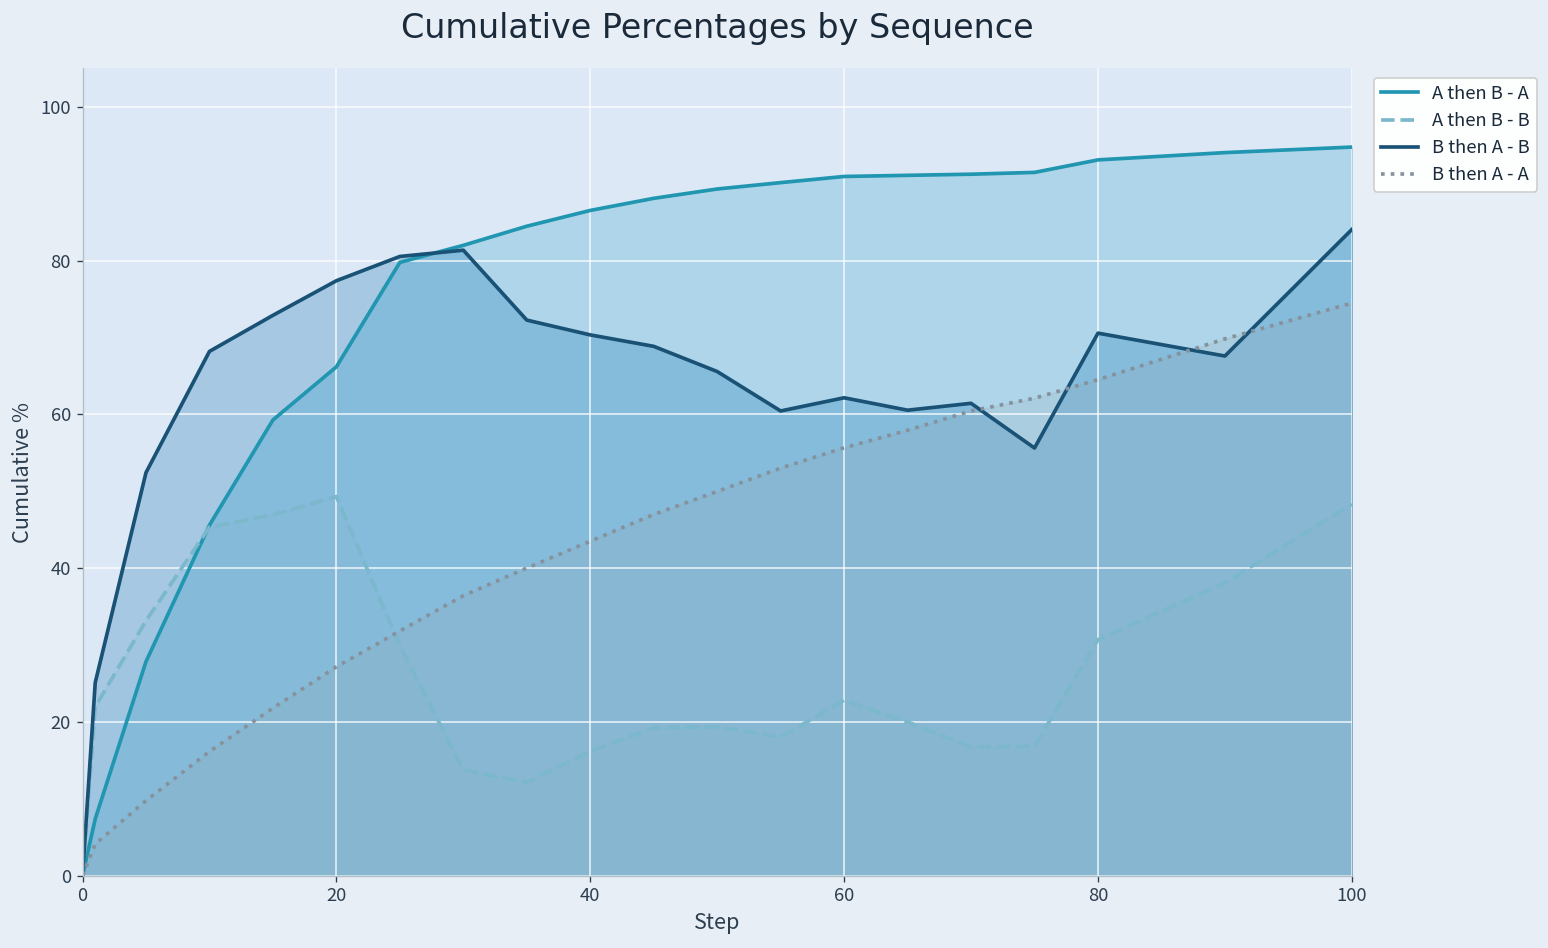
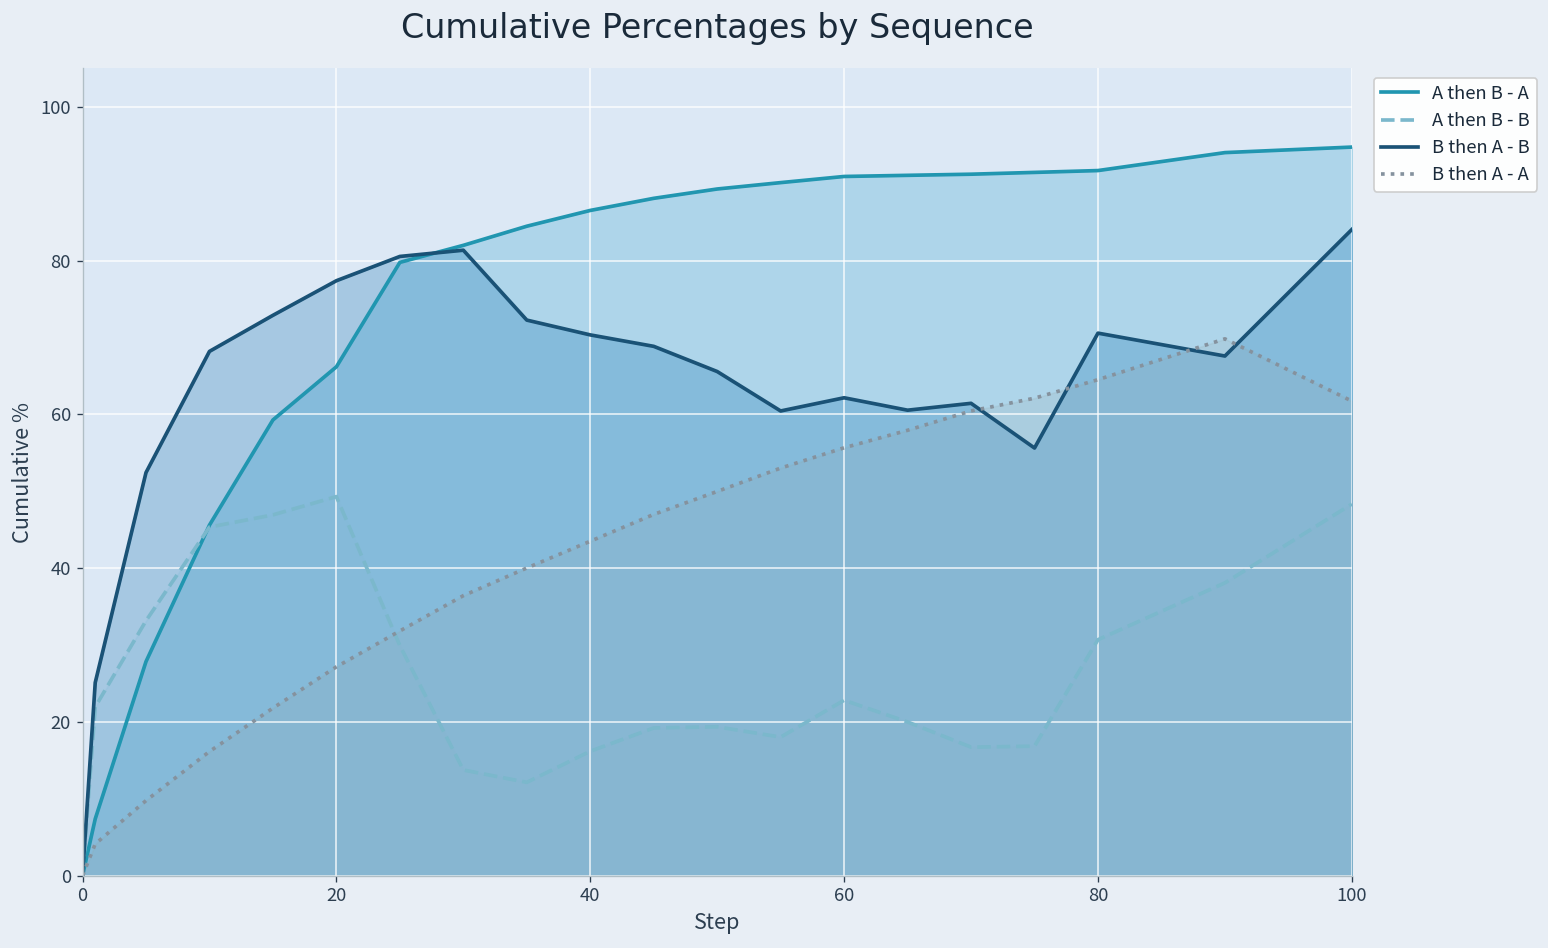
A then B - A, 80: 93 -> 92
B then A - A, 100: 74 -> 62
